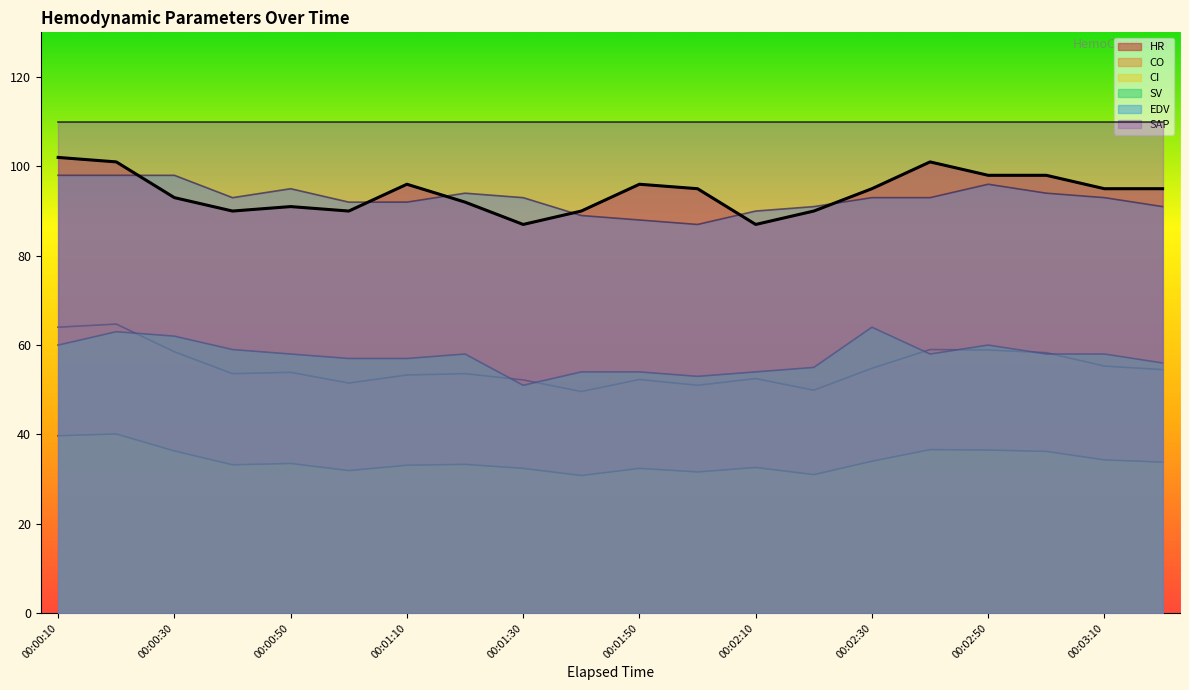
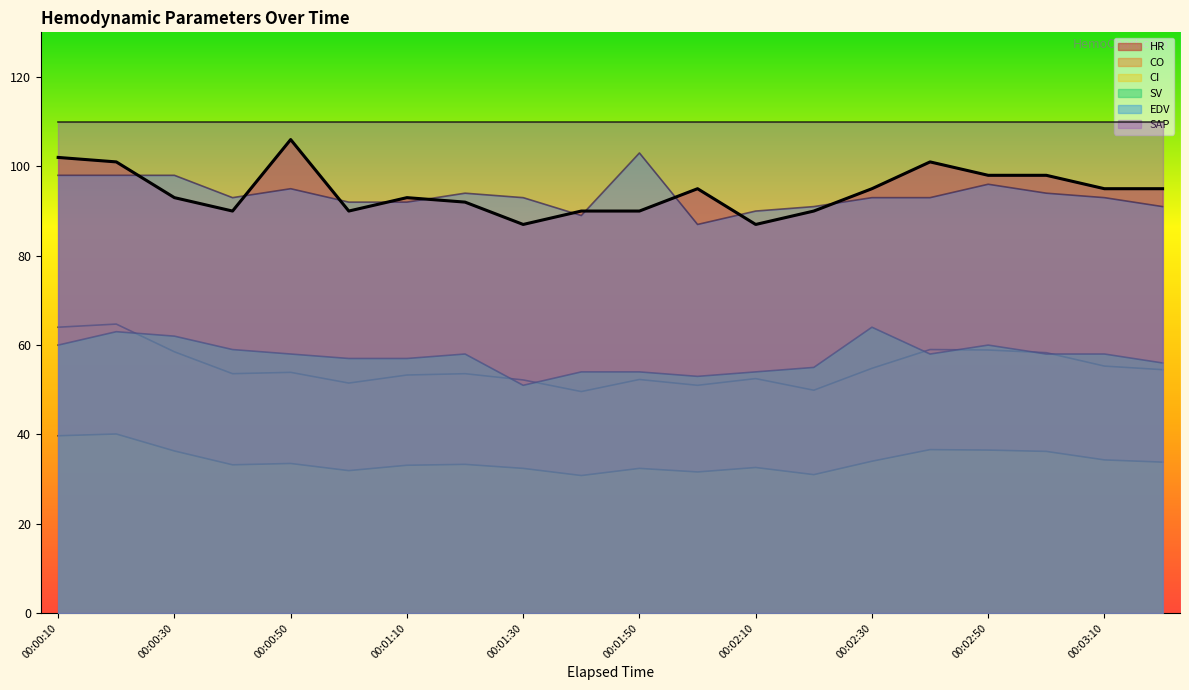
HR, 00:00:50: 91 -> 106
HR, 00:01:10: 96 -> 93
HR, 00:01:50: 96 -> 90
EDV, 00:01:50: 88 -> 103
